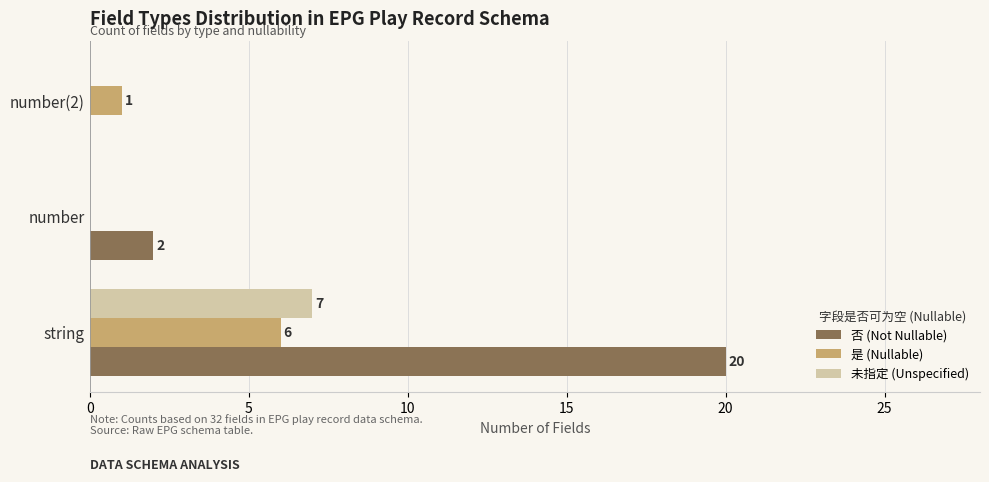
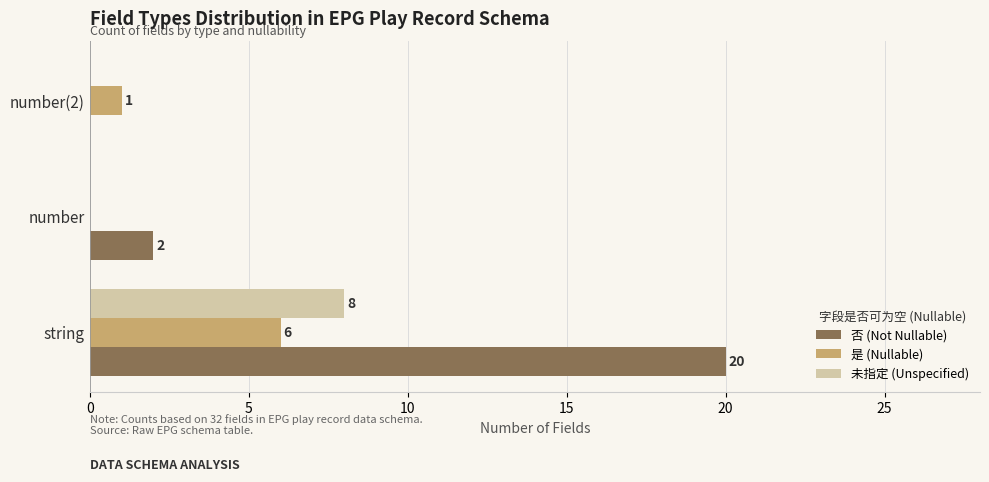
未指定 (Unspecified), string: 7 -> 8
